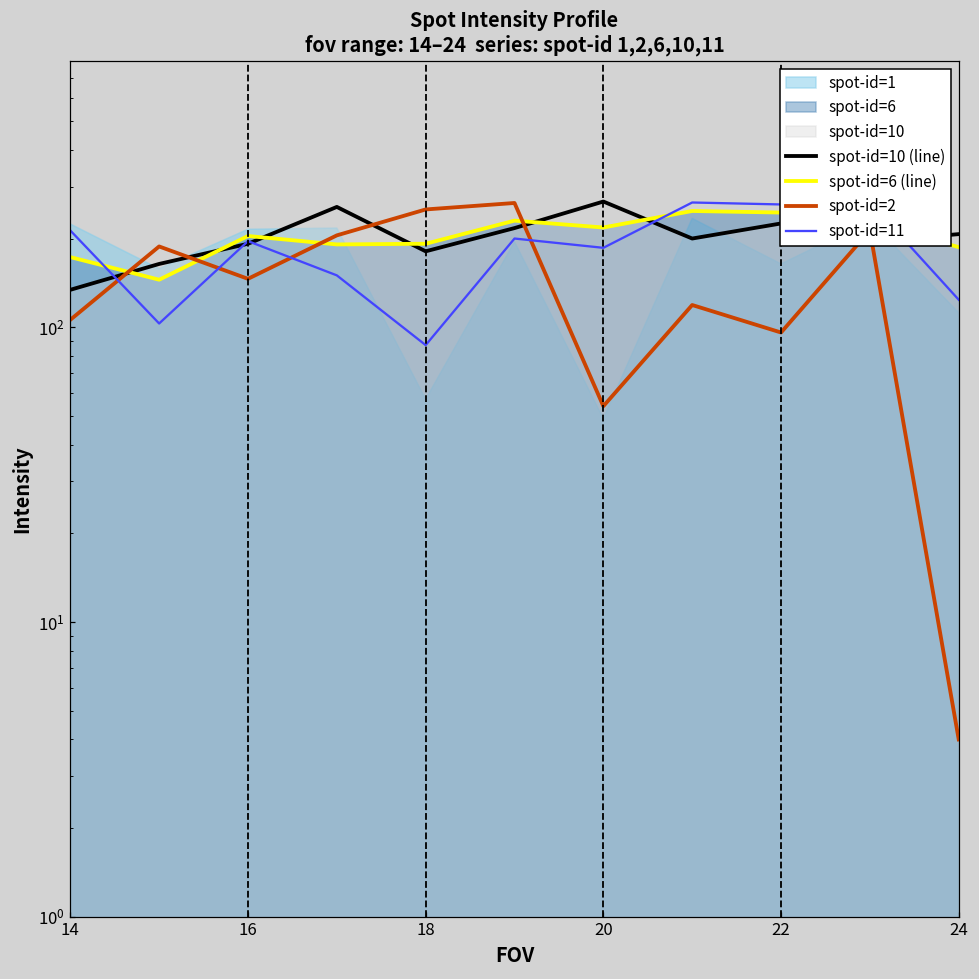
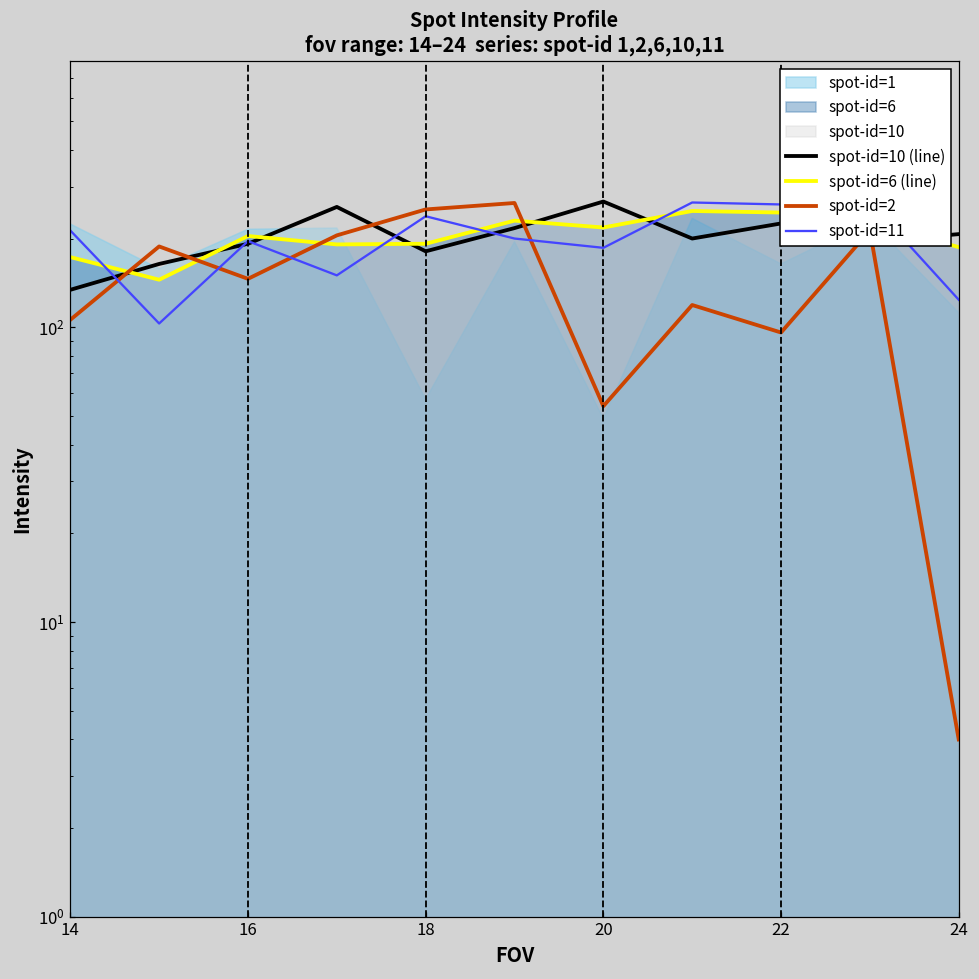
spot-id=11, 18: 87 -> 240
